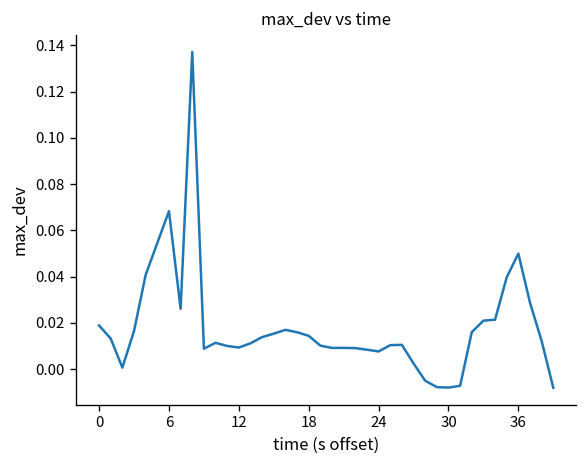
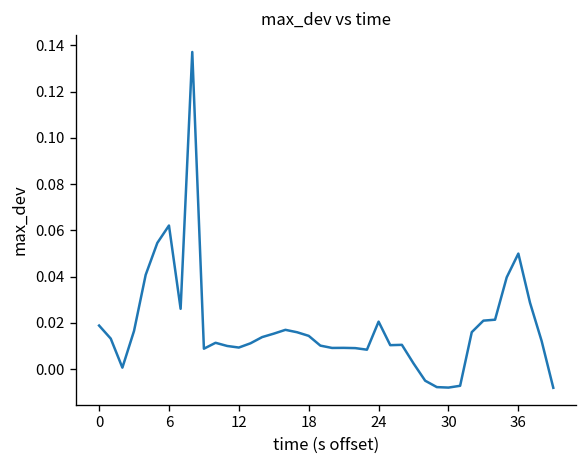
6: 0.068 -> 0.062
24: 0.008 -> 0.021
